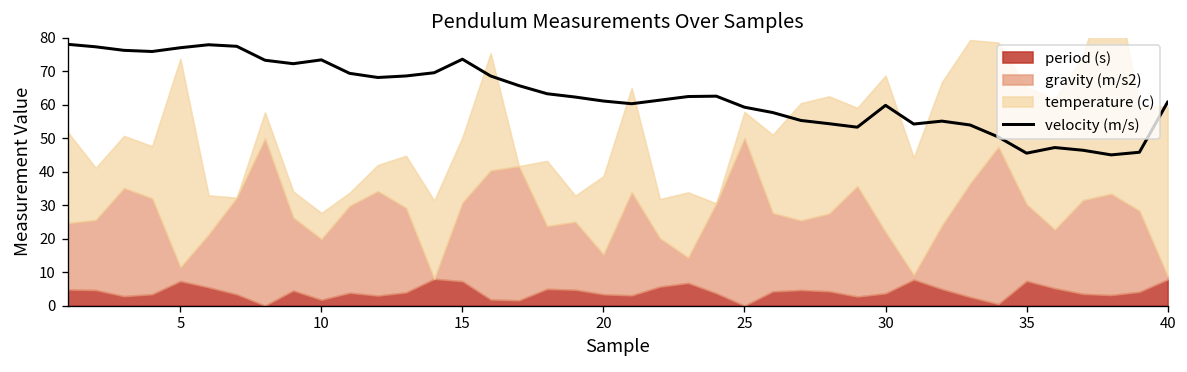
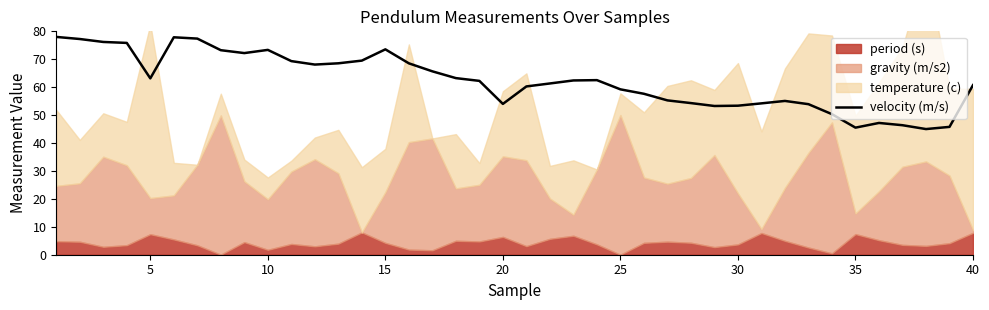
velocity (m/s), 5: 77 -> 63
gravity (m/s2), 5: 4 -> 13
period (s), 15: 7 -> 4
gravity (m/s2), 15: 23 -> 18
temperature (c), 15: 19 -> 16
velocity (m/s), 20: 61 -> 54
period (s), 20: 3 -> 6
gravity (m/s2), 20: 12 -> 29
velocity (m/s), 30: 60 -> 53
gravity (m/s2), 35: 23 -> 7
